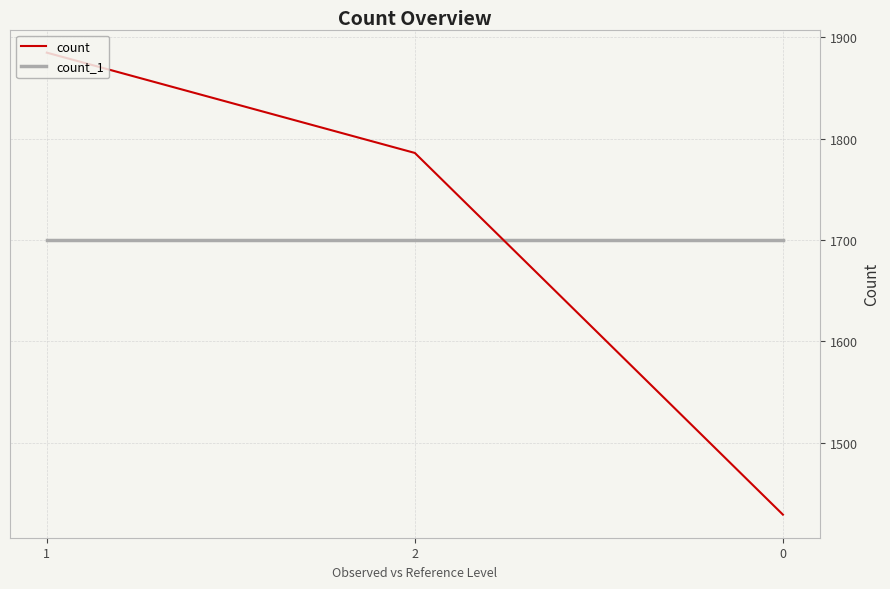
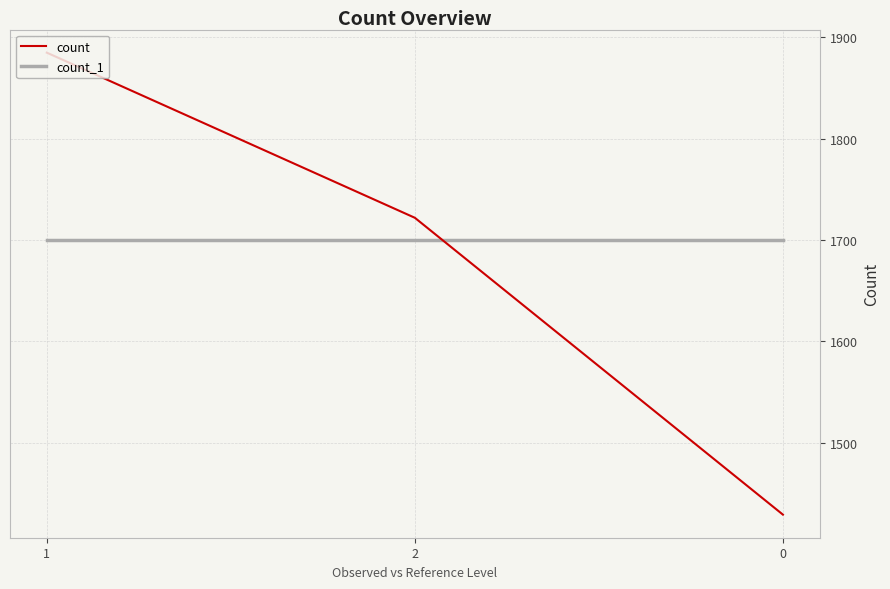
count, 2: 1786 -> 1722
